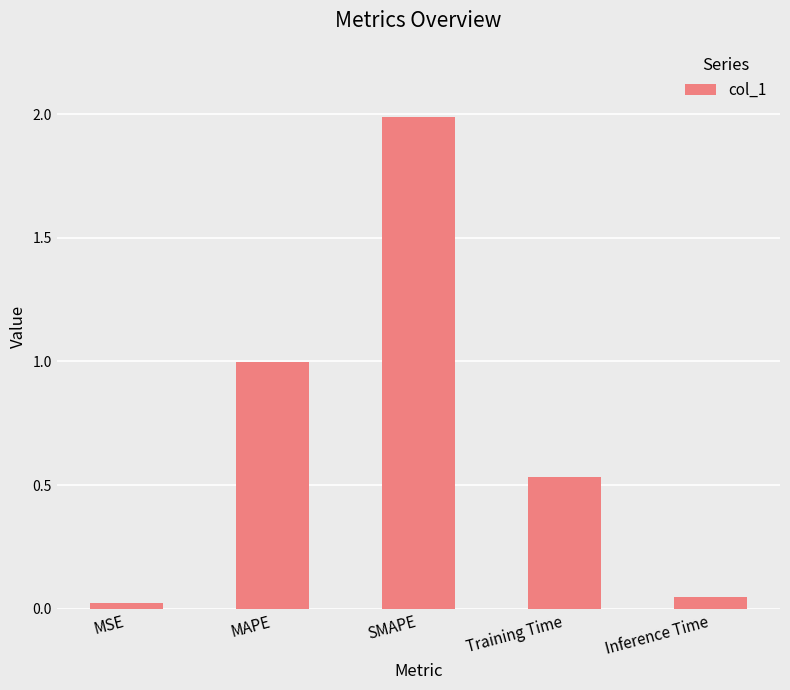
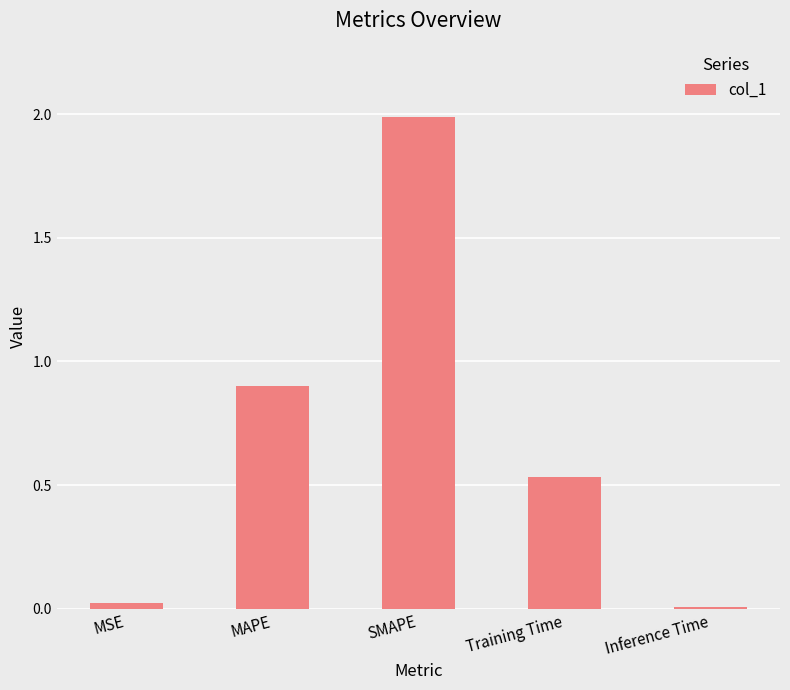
MAPE: 1.00 -> 0.90
Inference Time: 0.05 -> 0.01
